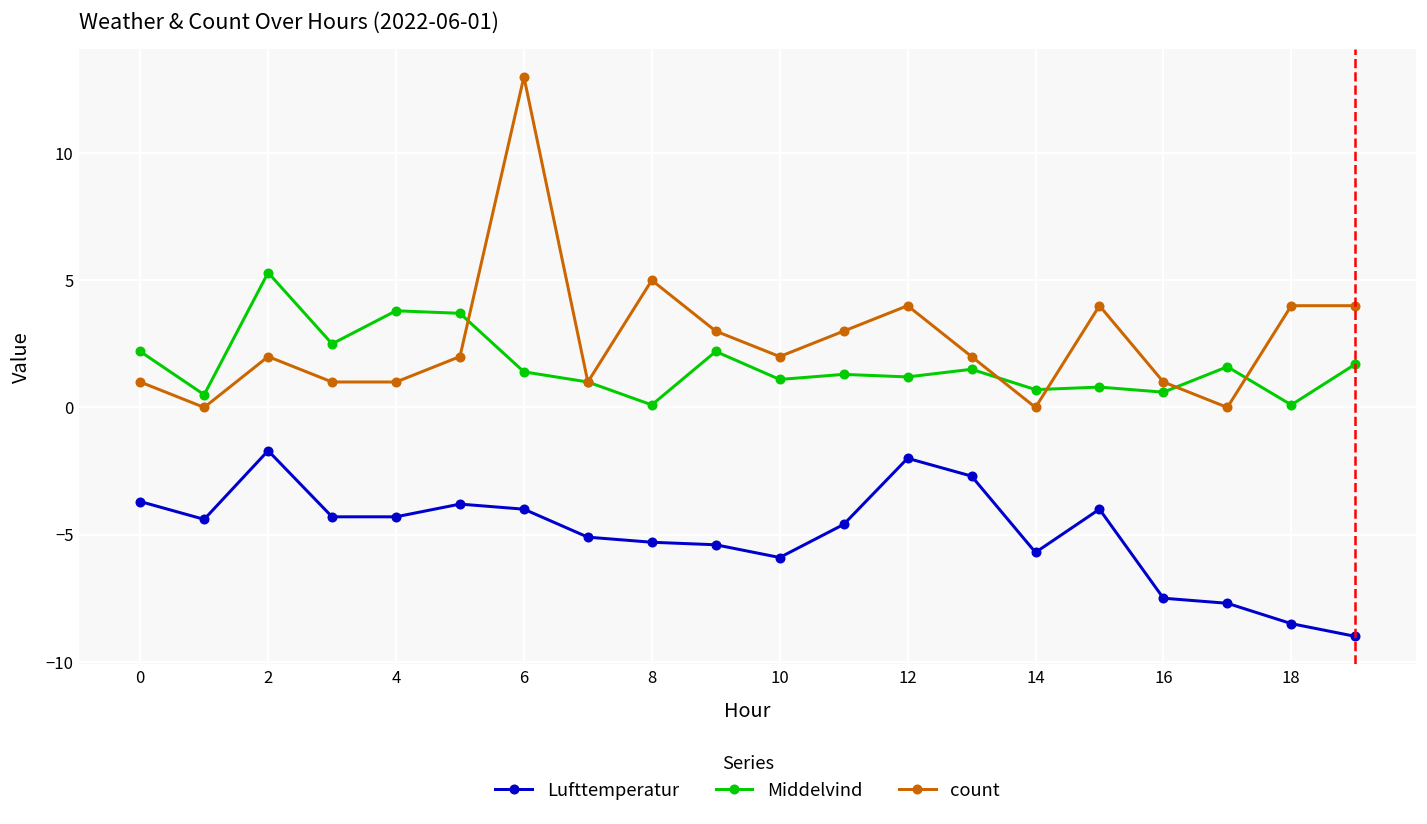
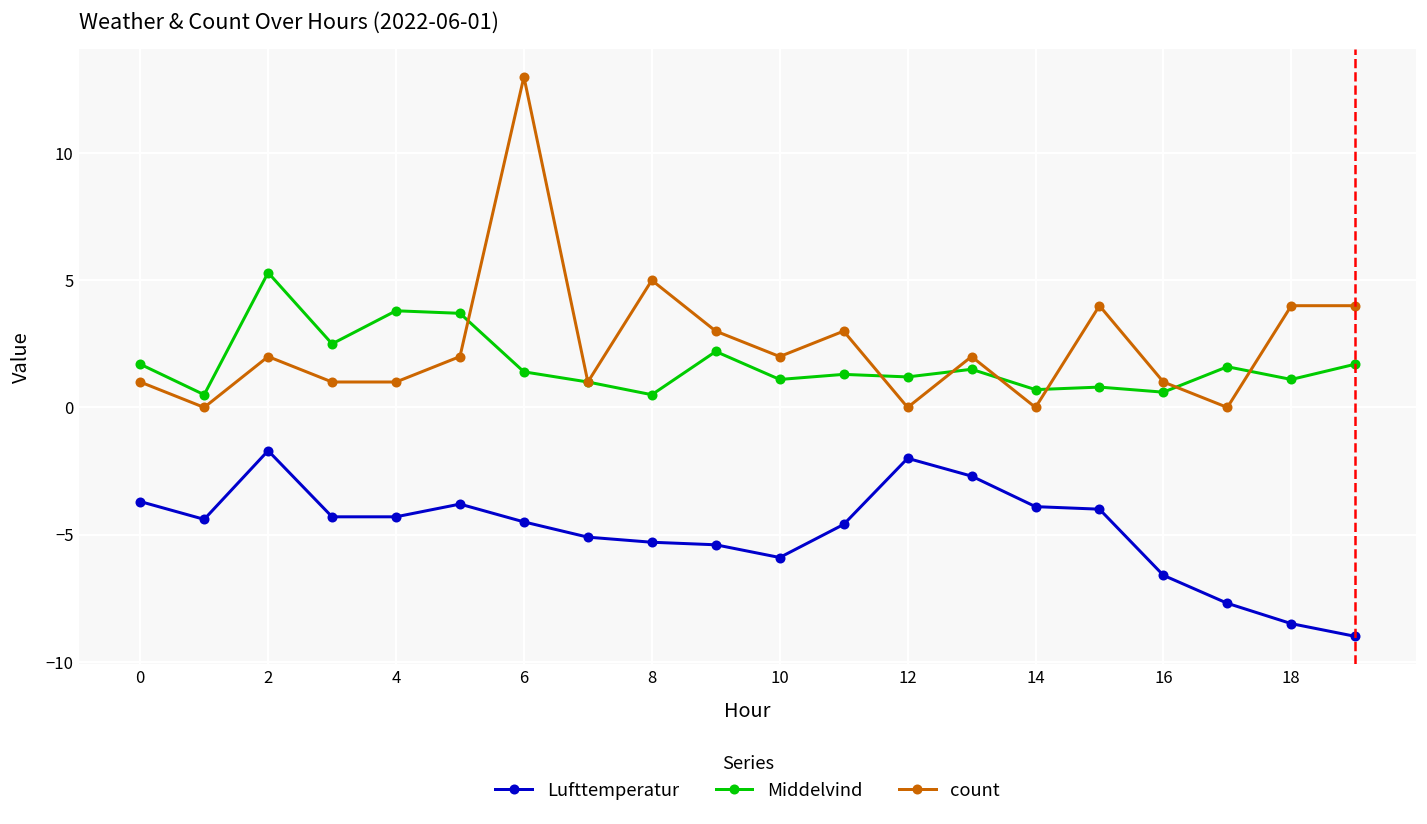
Middelvind, 0: 2.2 -> 1.7
Lufttemperatur, 6: -4.0 -> -4.5
Middelvind, 8: 0.1 -> 0.5
count, 12: 4 -> 0
Lufttemperatur, 14: -5.7 -> -3.9
Lufttemperatur, 16: -7.5 -> -6.6
Middelvind, 18: 0.1 -> 1.1
